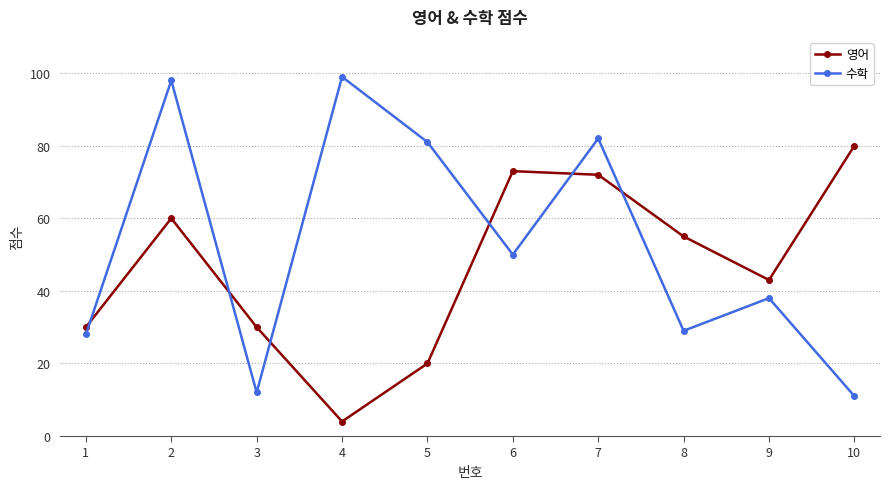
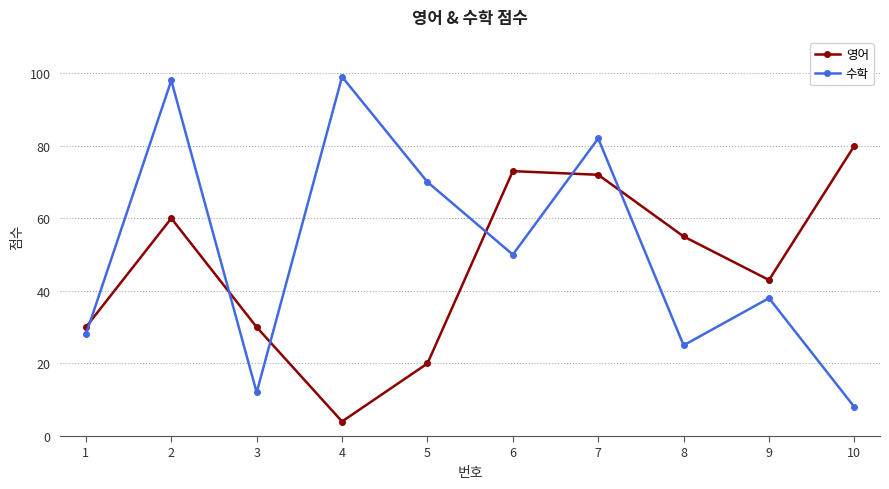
수학, 5: 81 -> 70
수학, 8: 29 -> 25
수학, 10: 11 -> 8
